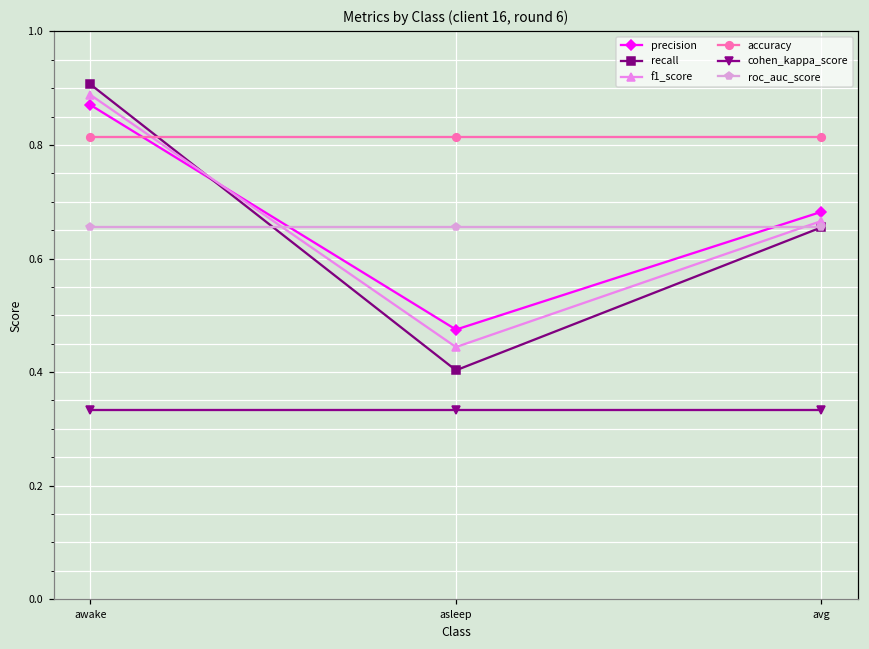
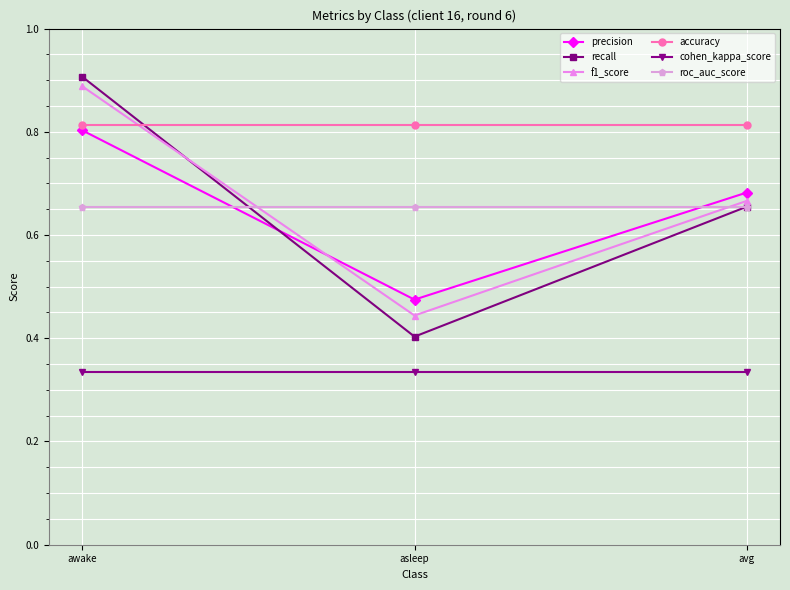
precision, awake: 0.87 -> 0.80
